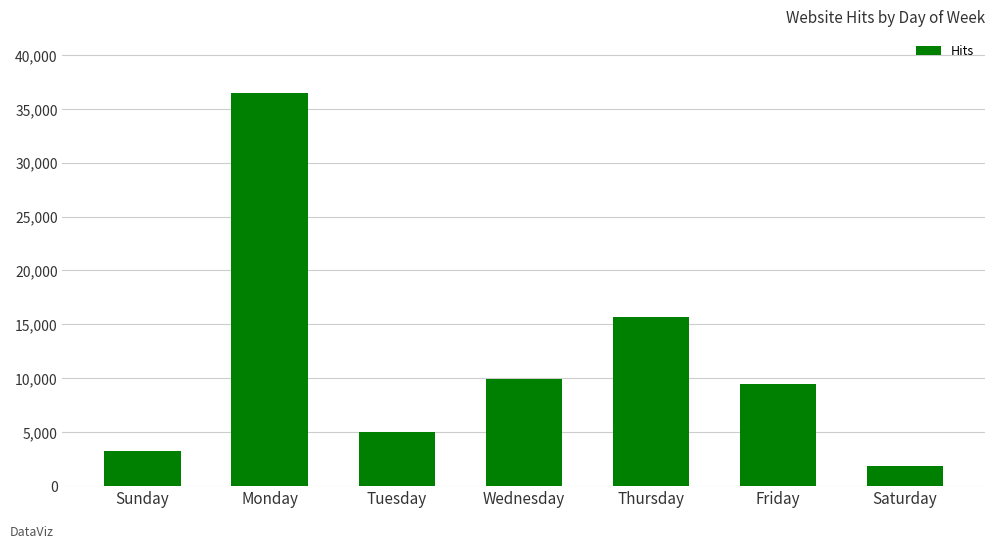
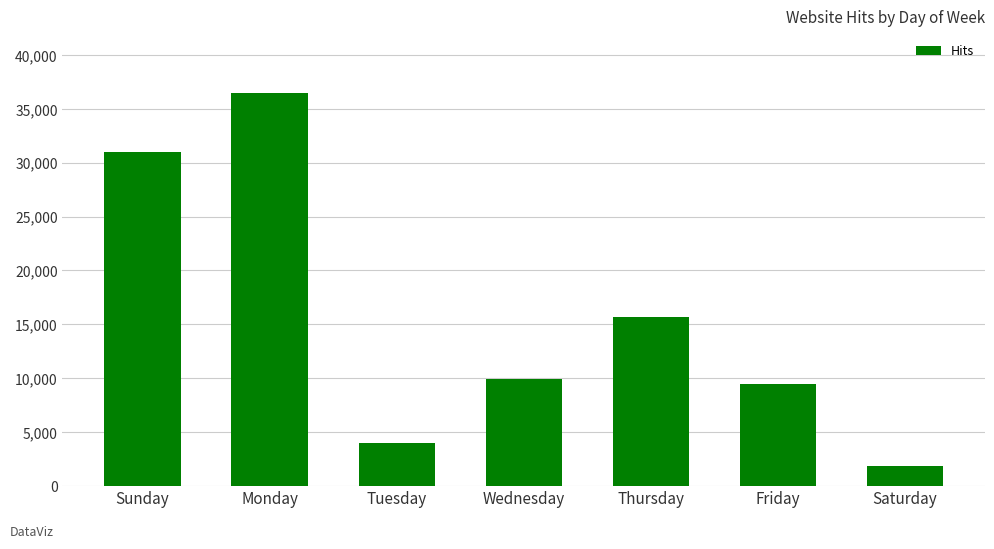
Sunday: 3,300 -> 31,000
Tuesday: 5,000 -> 3,900
